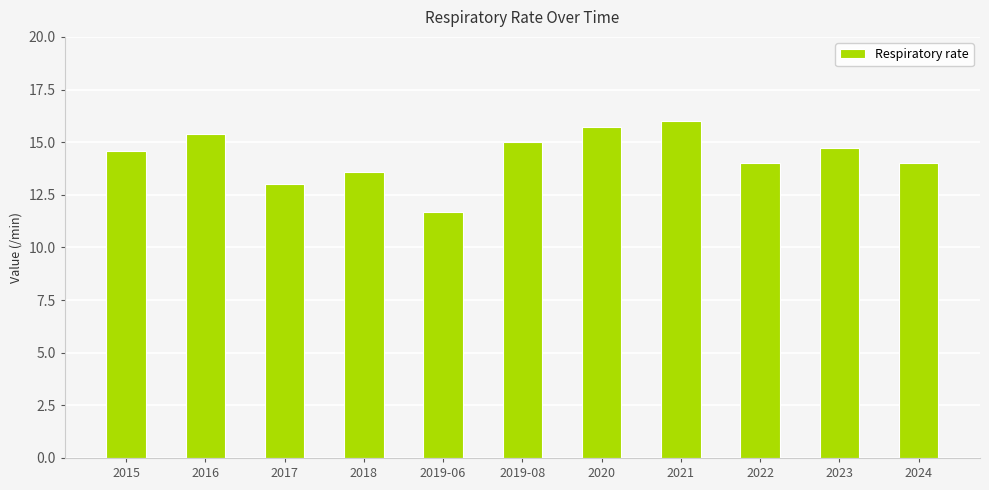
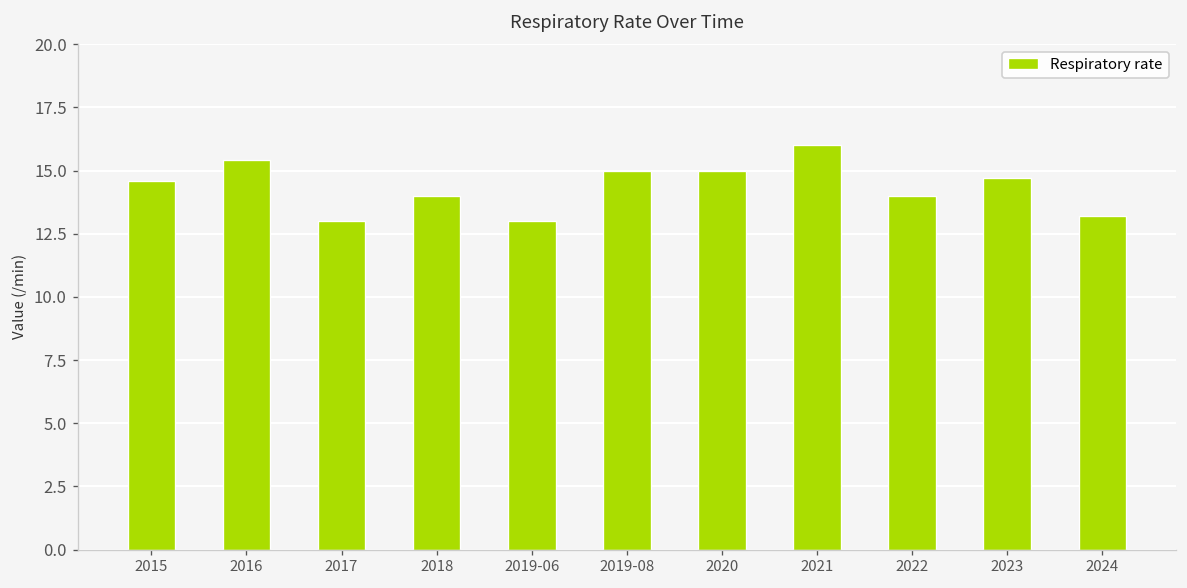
2018: 13.6 -> 14.0
2019-06: 11.7 -> 13.0
2020: 15.7 -> 15.0
2024: 14.0 -> 13.2
